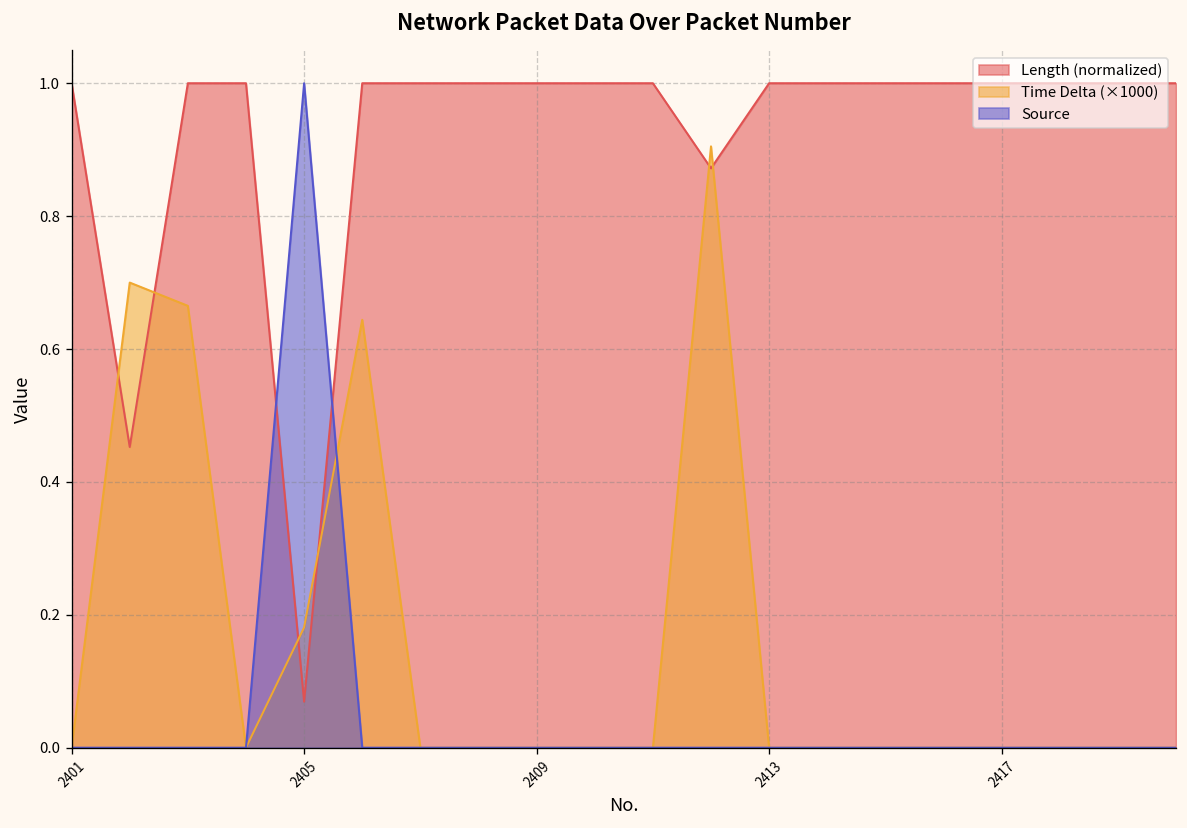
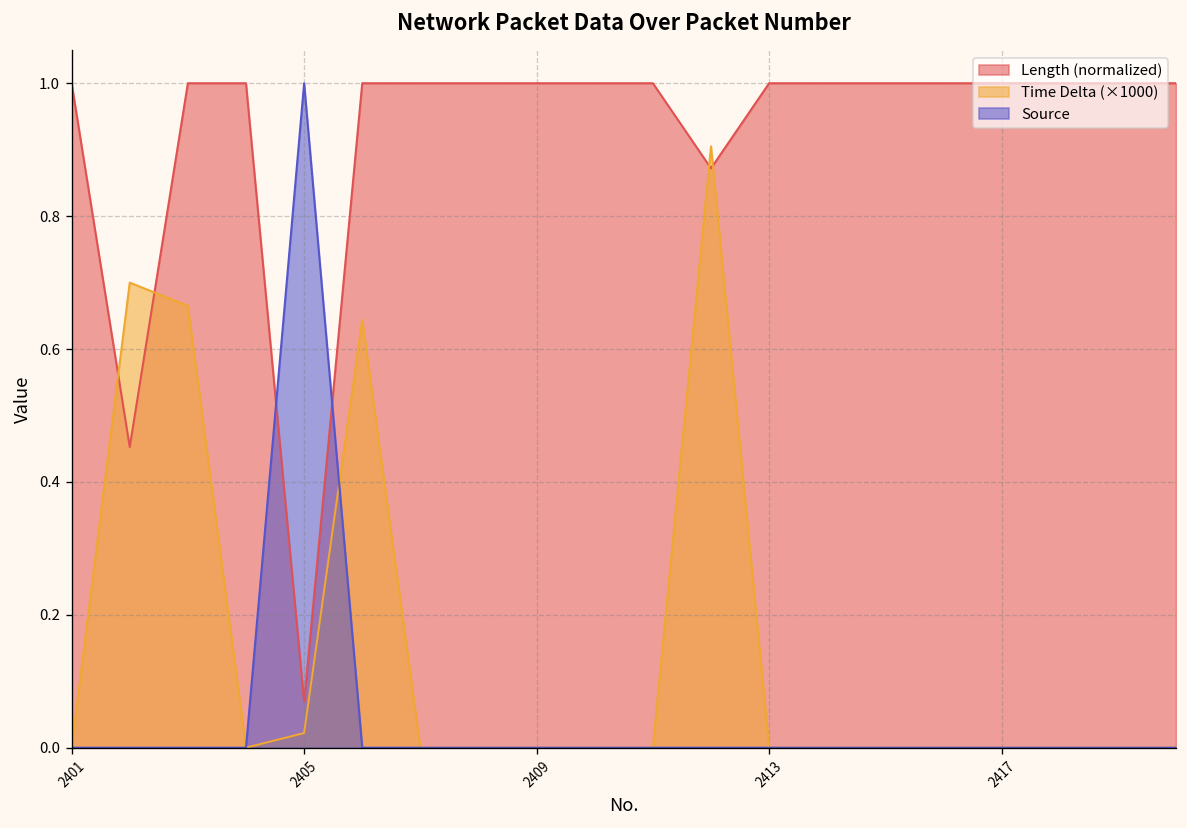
Time Delta (×1000), 2405: 0.18 -> 0.02
